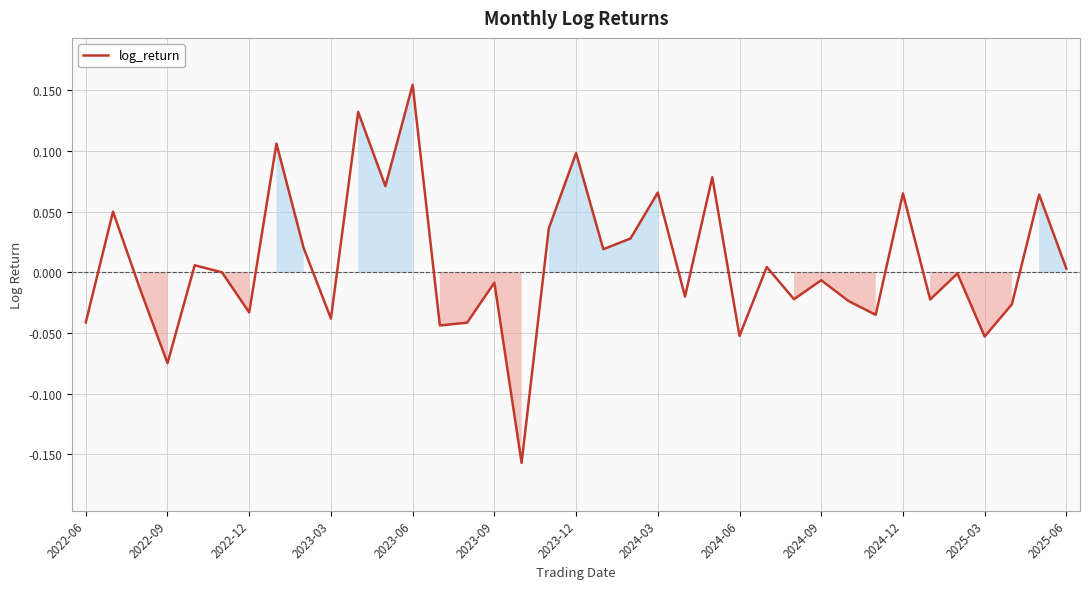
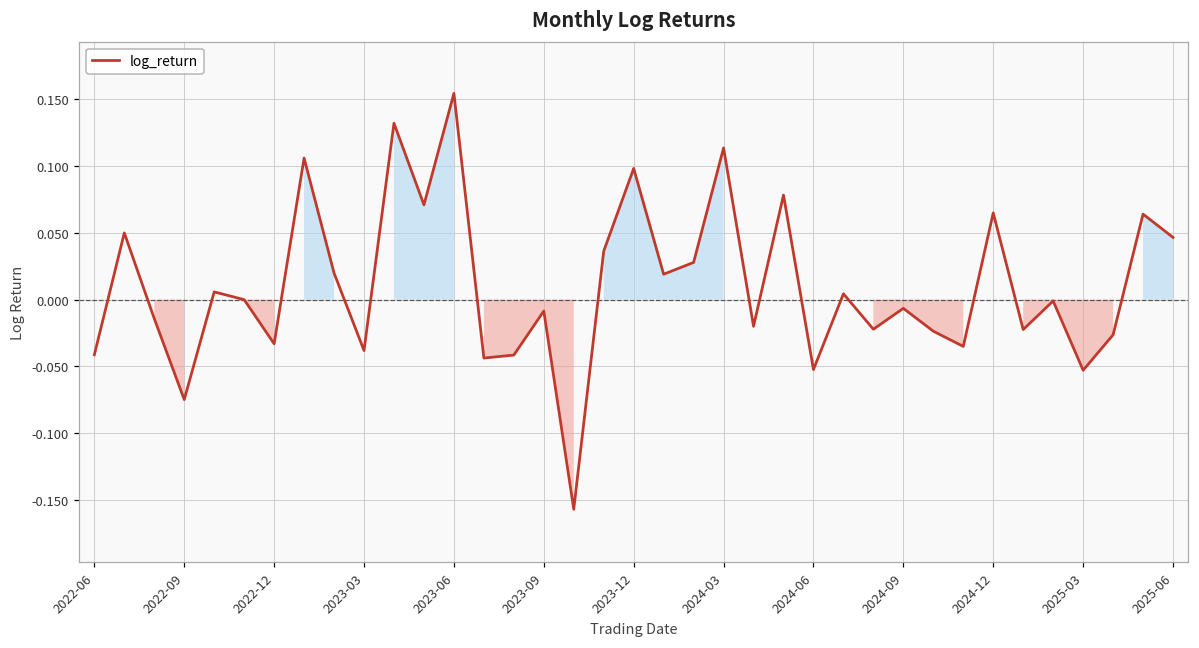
2024-03: 0.066 -> 0.114
2025-06: 0.003 -> 0.047
